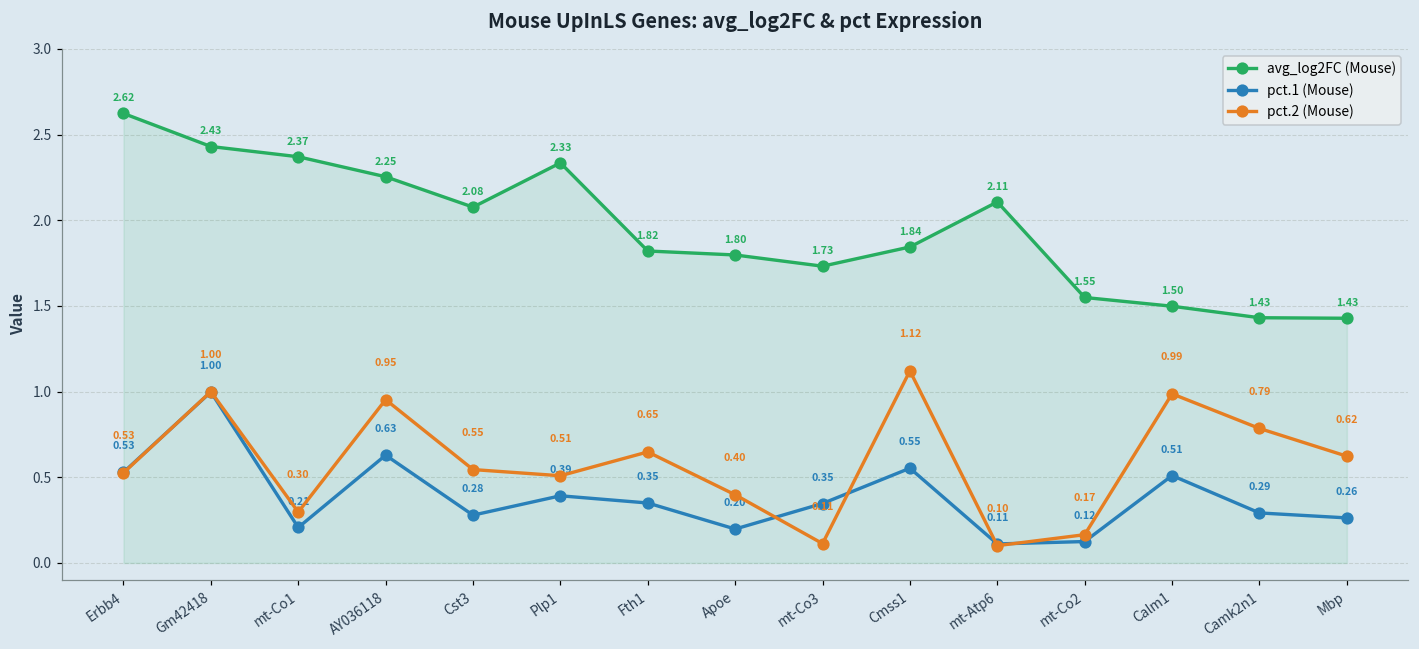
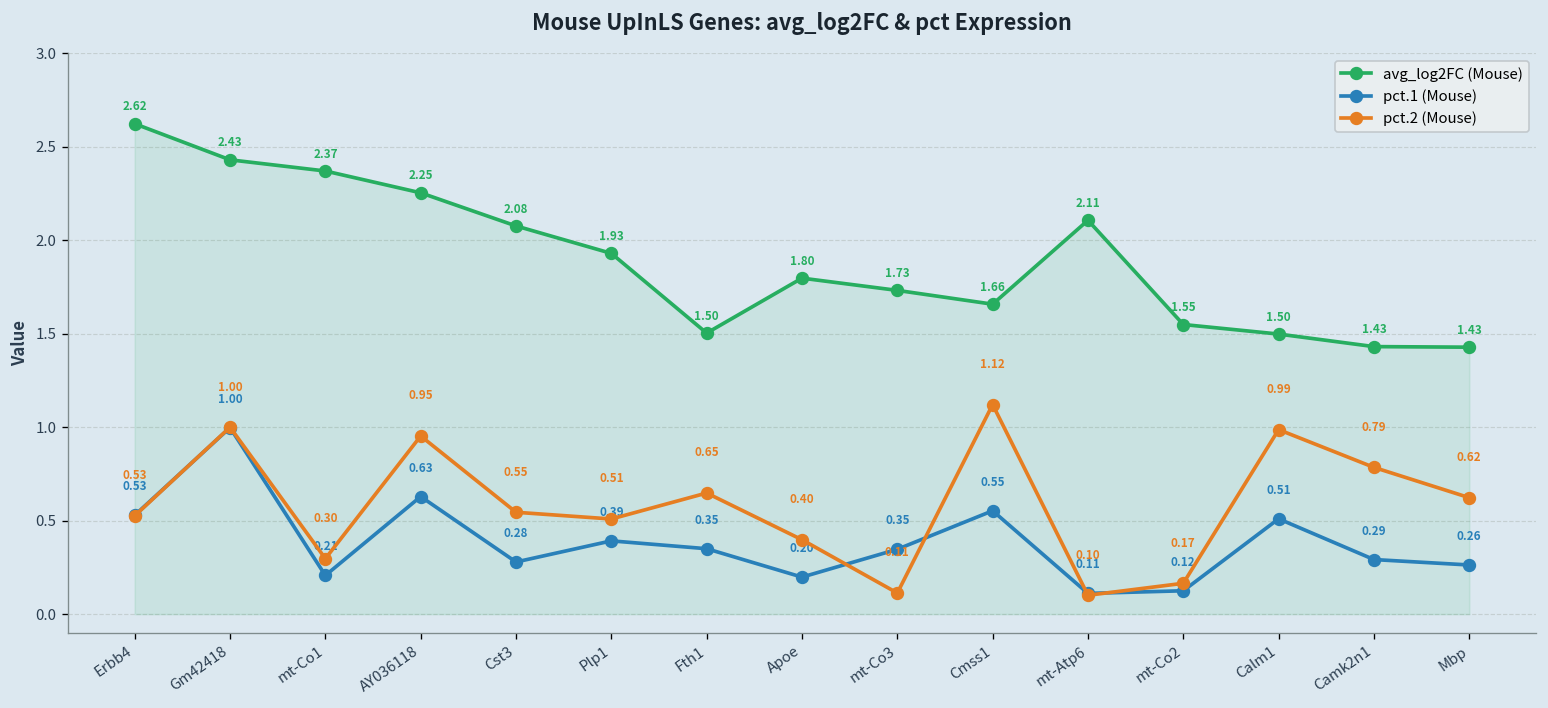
avg_log2FC (Mouse), Plp1: 2.33 -> 1.93
avg_log2FC (Mouse), Fth1: 1.82 -> 1.50
avg_log2FC (Mouse), Cmss1: 1.84 -> 1.66
